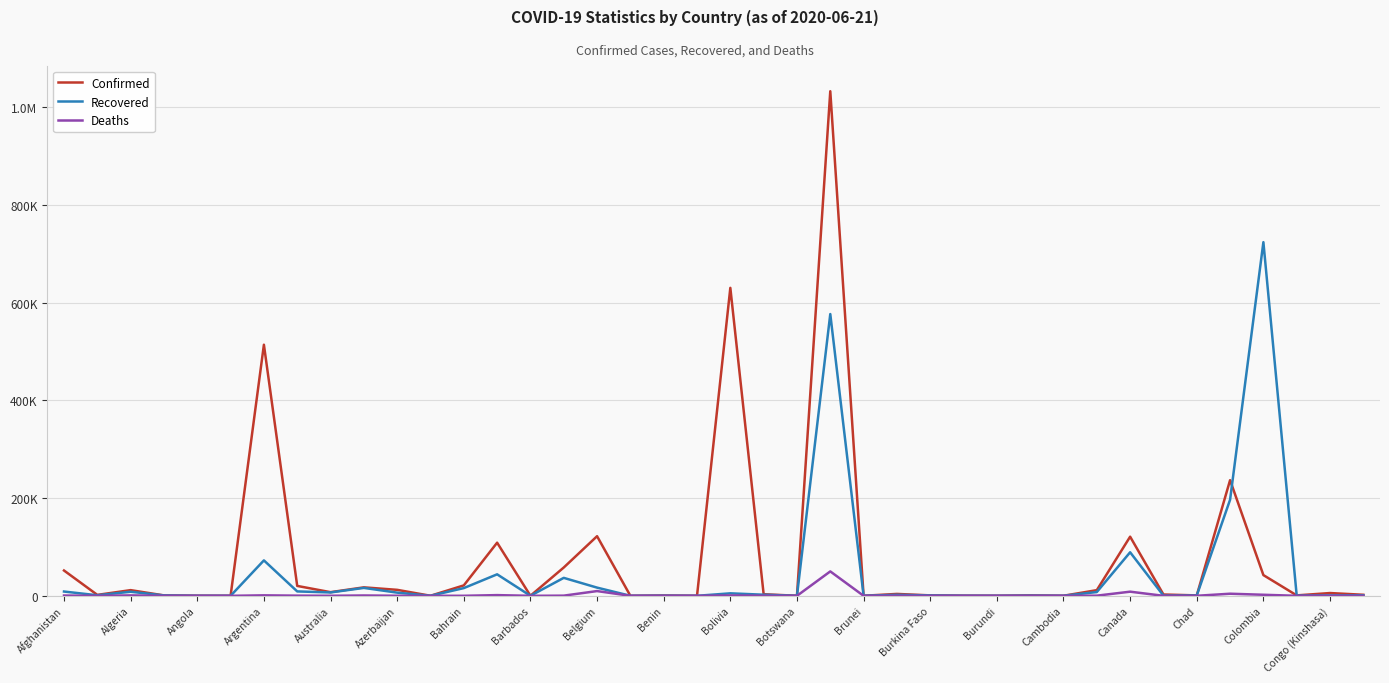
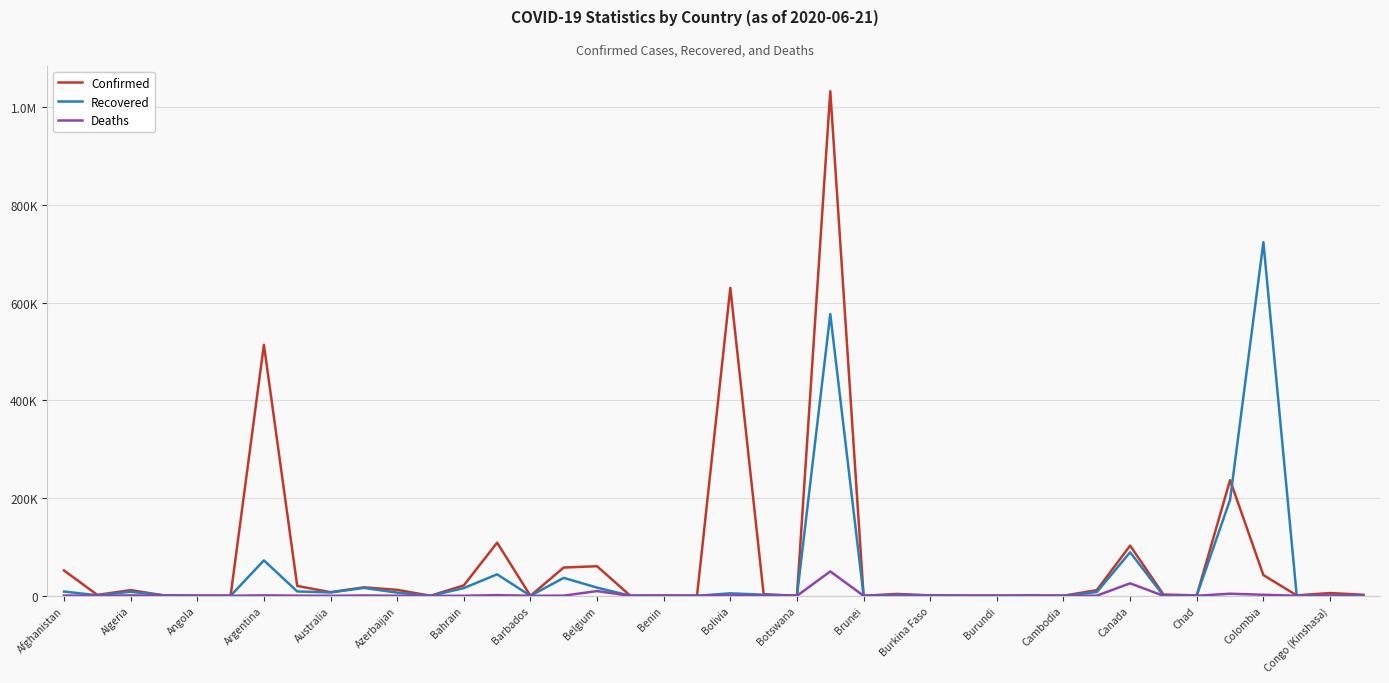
Confirmed, Belgium: 120000 -> 60000
Confirmed, Canada: 120000 -> 100000
Deaths, Canada: 10000 -> 30000
